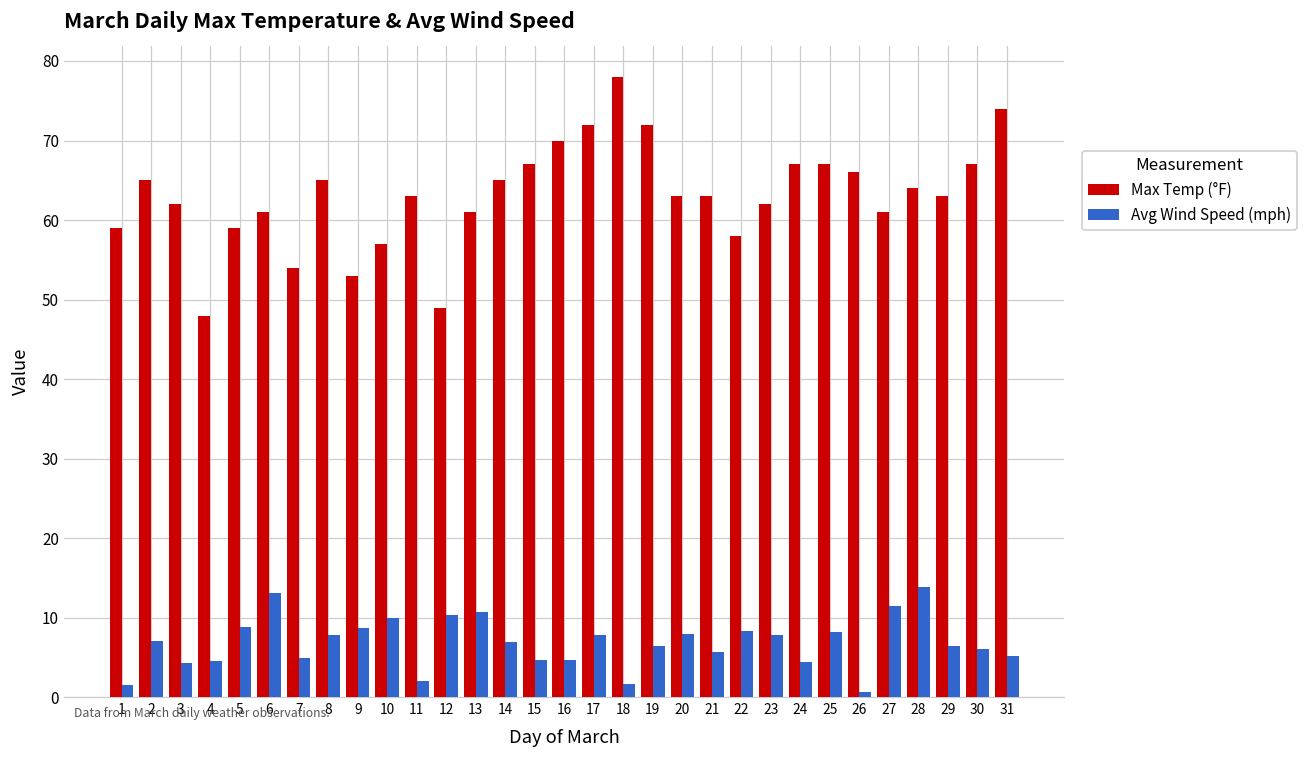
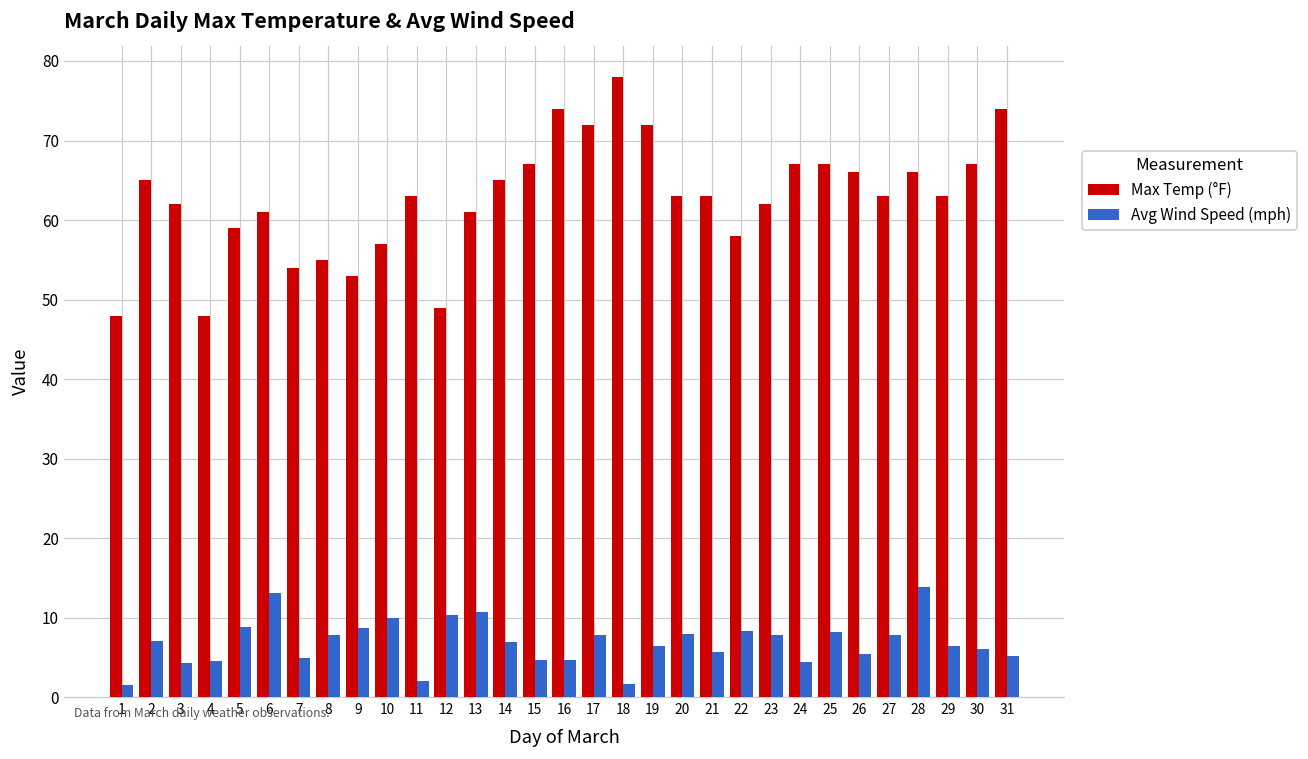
Max Temp (°F), 1: 59 -> 48
Max Temp (°F), 8: 65 -> 55
Max Temp (°F), 16: 70 -> 74
Avg Wind Speed (mph), 26: 1 -> 6
Max Temp (°F), 27: 61 -> 63
Avg Wind Speed (mph), 27: 12 -> 8
Max Temp (°F), 28: 64 -> 66
